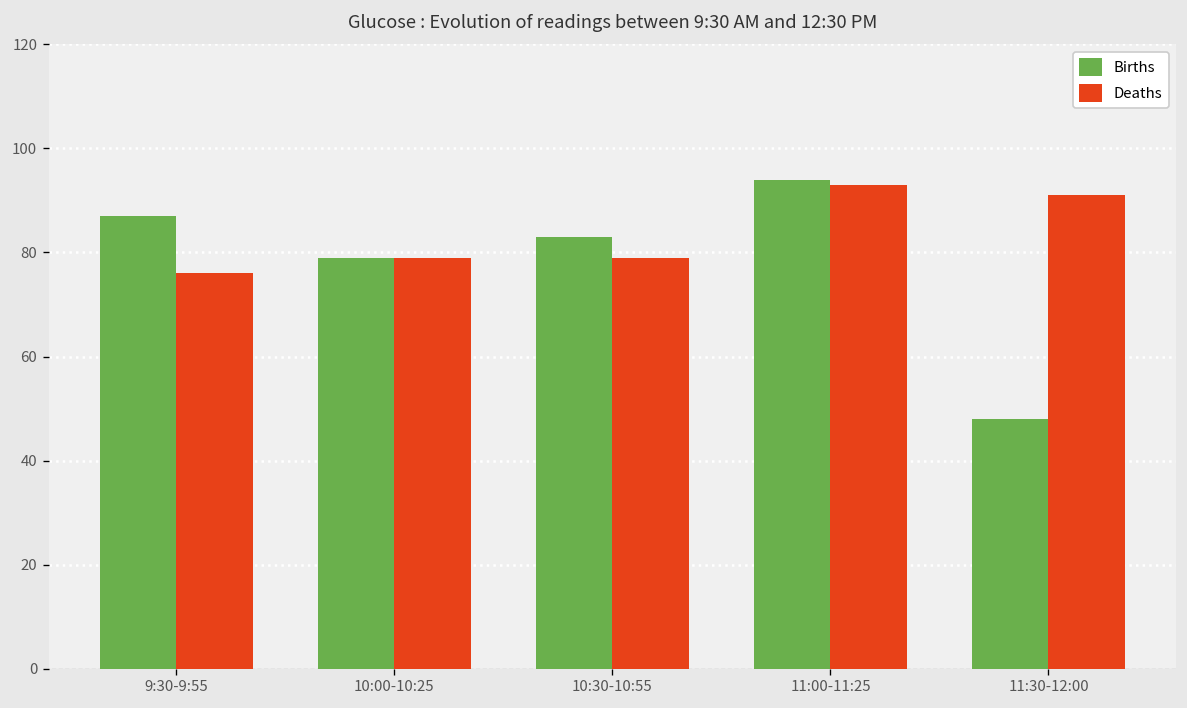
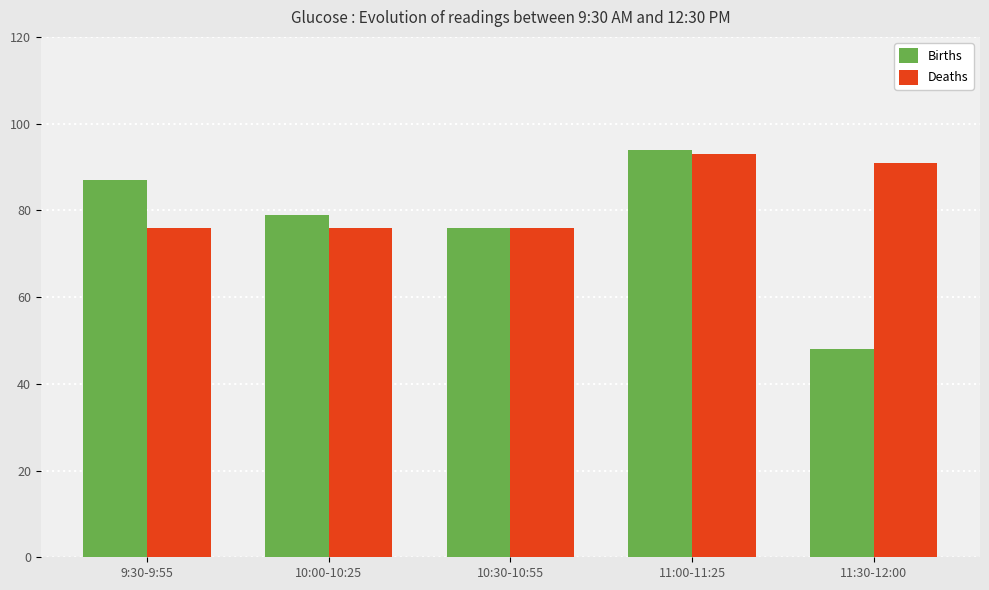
Deaths, 10:00-10:25: 79 -> 76
Births, 10:30-10:55: 83 -> 76
Deaths, 10:30-10:55: 79 -> 76
